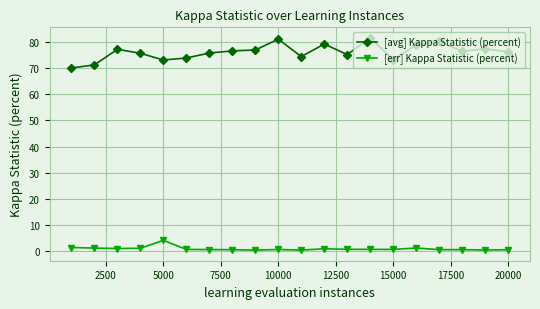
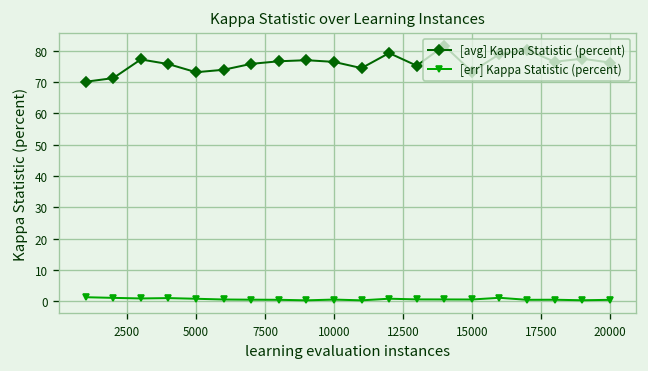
[err] Kappa Statistic (percent), 5000: 4 -> 1
[avg] Kappa Statistic (percent), 10000: 81 -> 76
